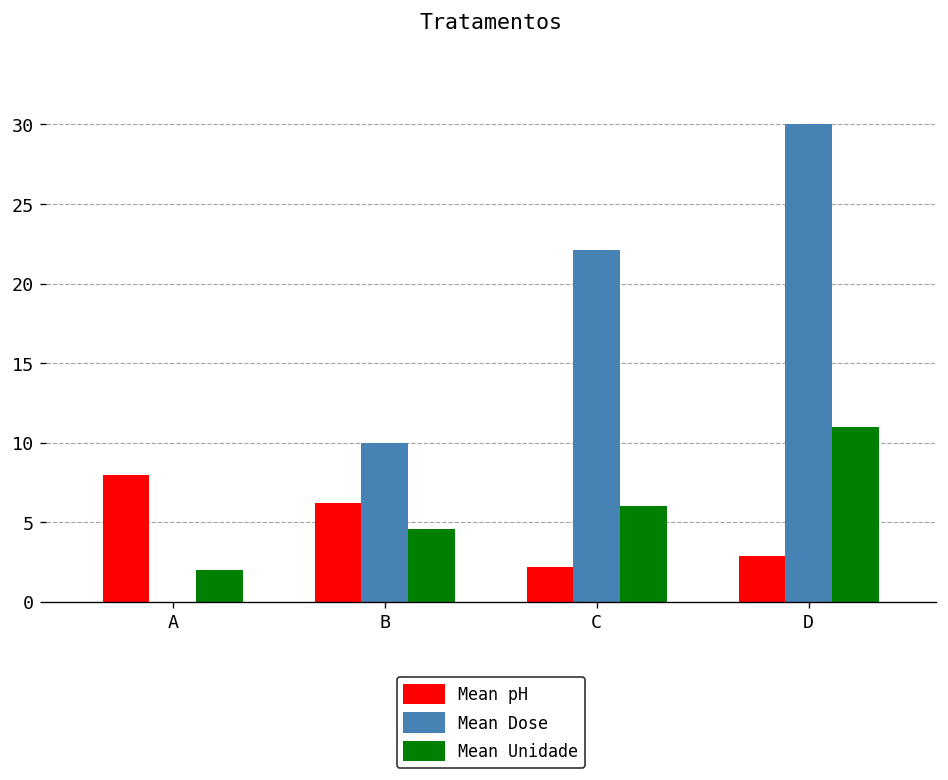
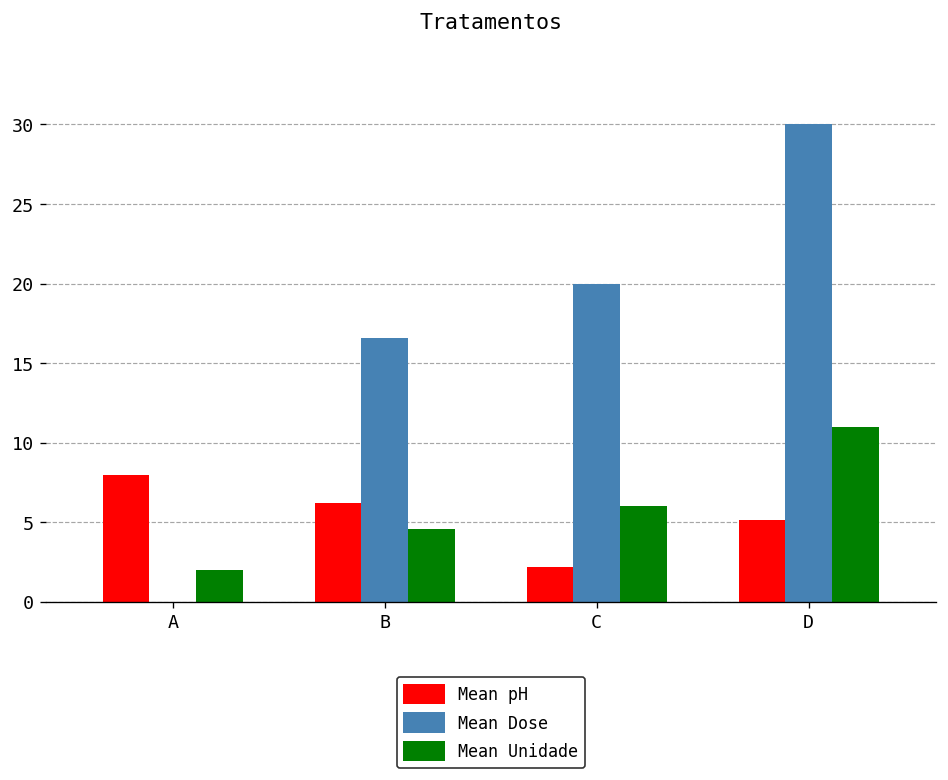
Mean Dose, B: 10.0 -> 16.6
Mean Dose, C: 22.1 -> 20.0
Mean pH, D: 2.9 -> 5.2
